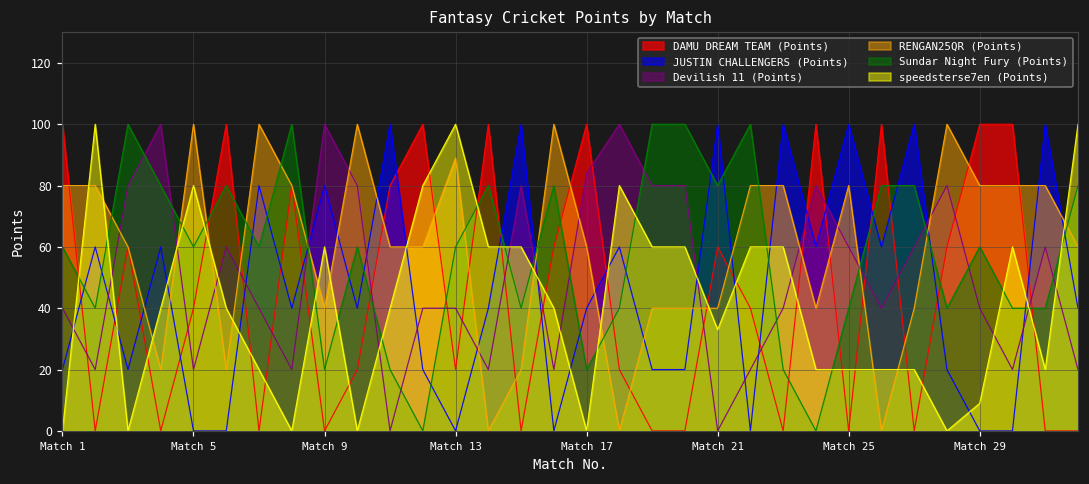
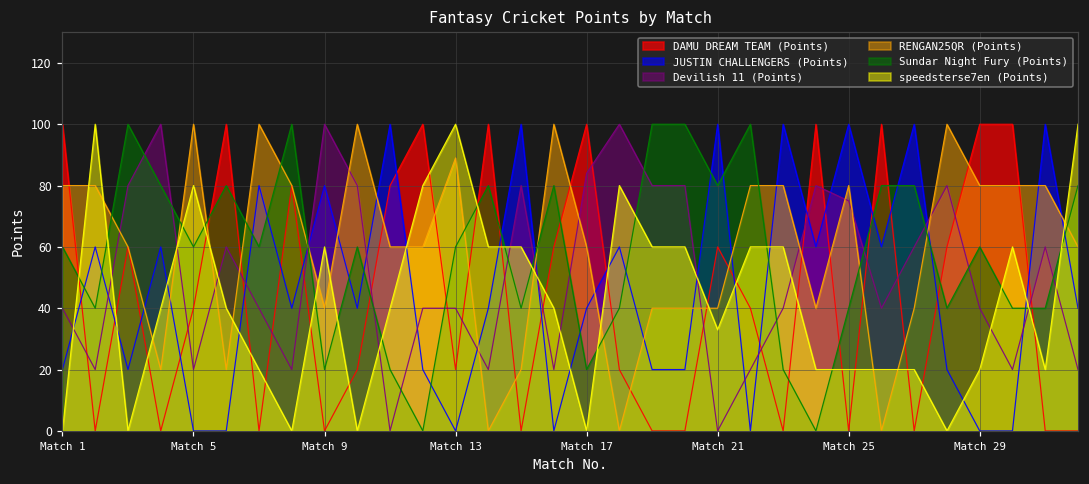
Devilish 11 (Points), Match 25: 60 -> 75
speedsterse7en (Points), Match 29: 9 -> 20
